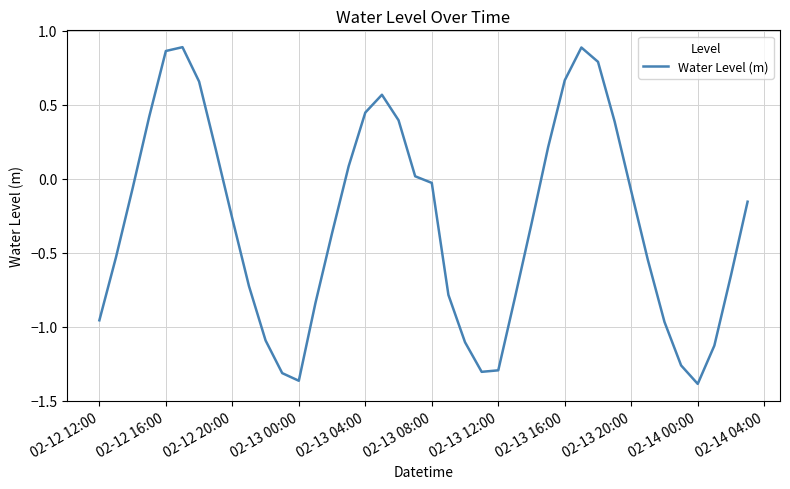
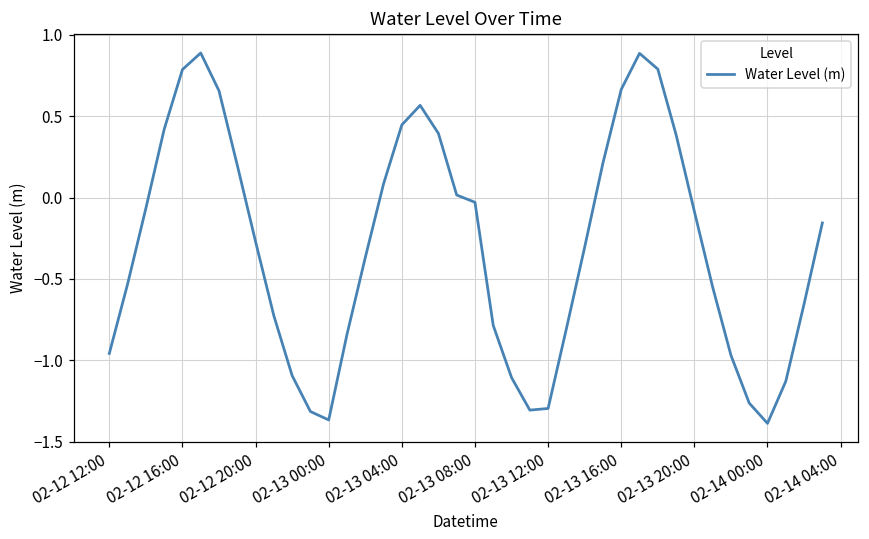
02-12 16:00: 0.86 -> 0.79
